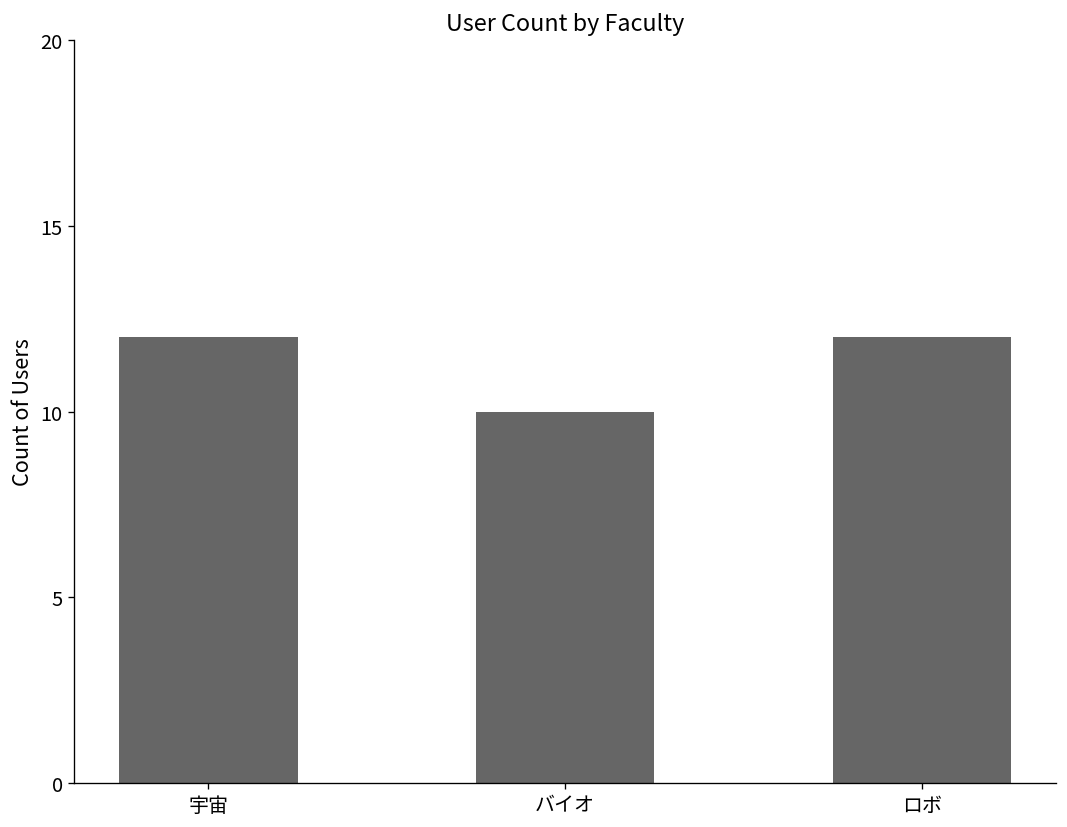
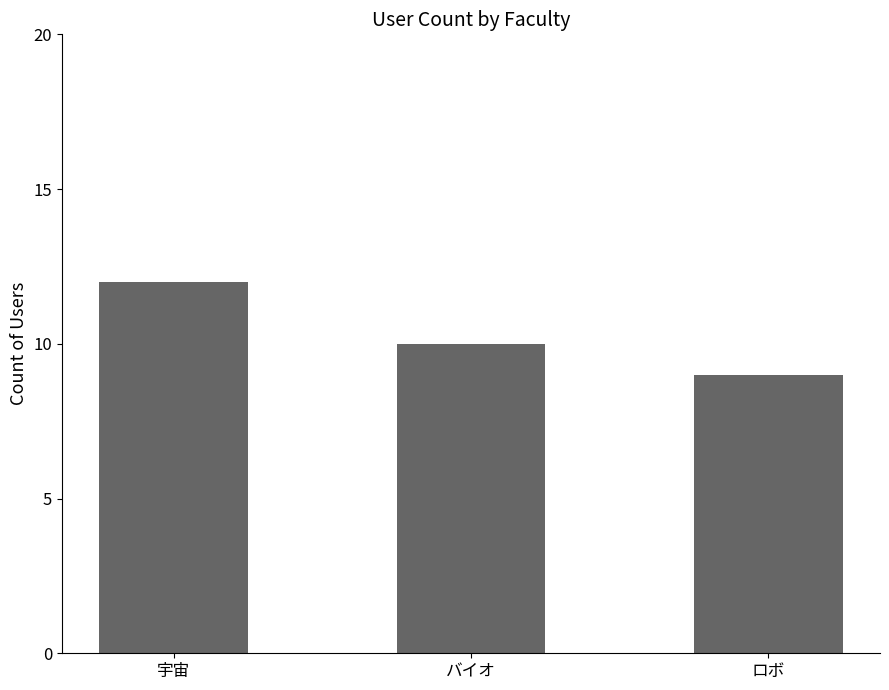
ロボ: 12 -> 9
